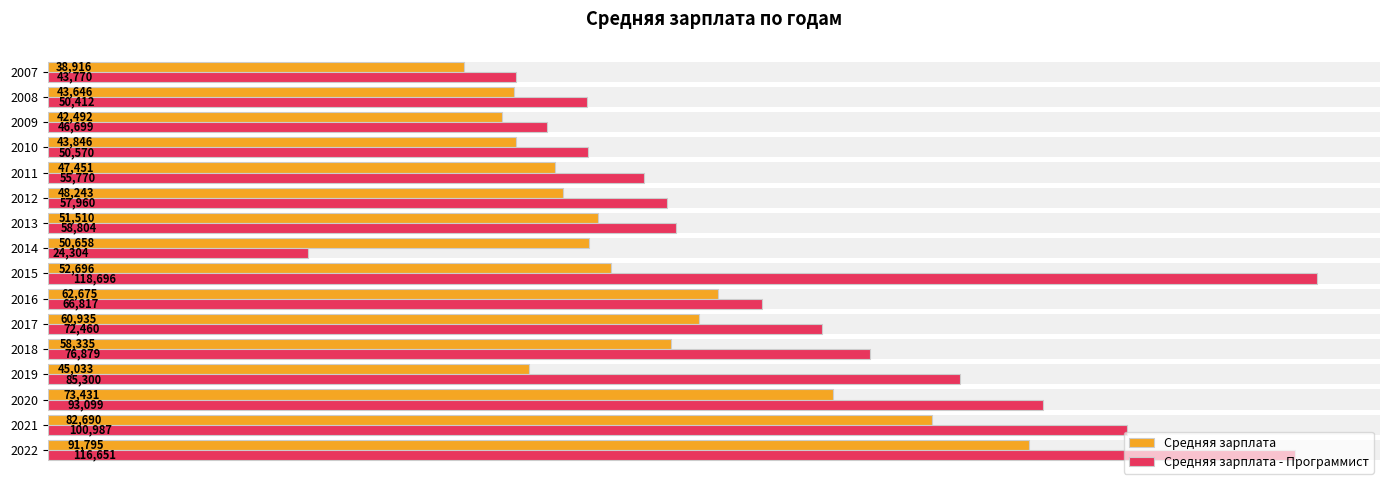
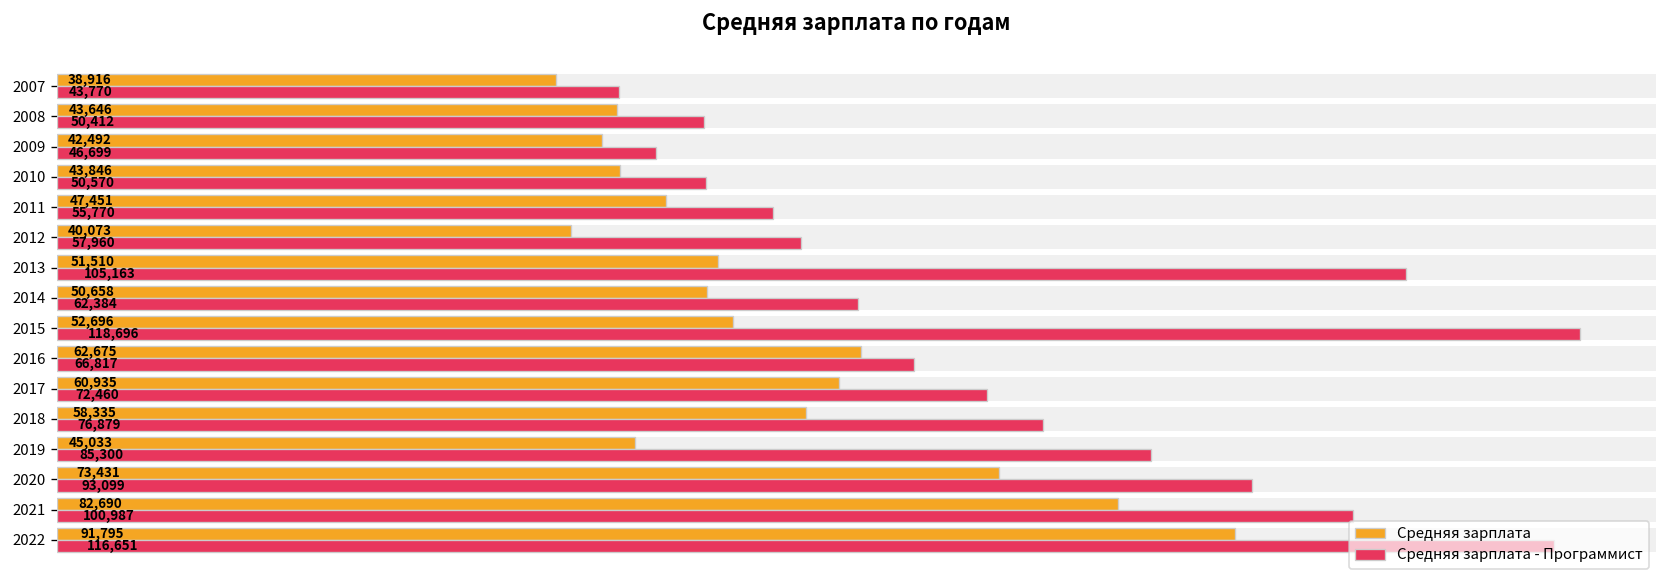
Средняя зарплата, 2012: 48,243 -> 40,073
Средняя зарплата - Программист, 2013: 58,804 -> 105,163
Средняя зарплата - Программист, 2014: 24,304 -> 62,384
